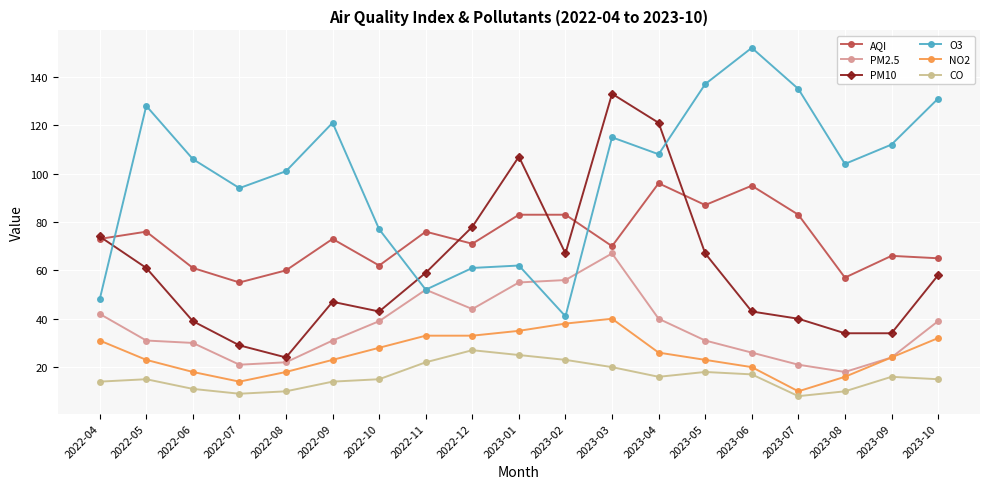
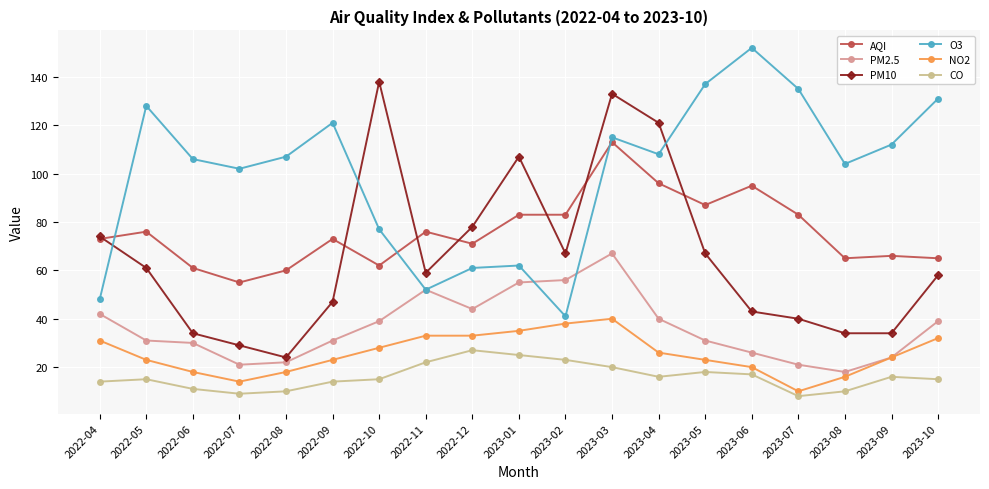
PM10, 2022-06: 39 -> 34
O3, 2022-07: 94 -> 102
O3, 2022-08: 101 -> 107
PM10, 2022-10: 43 -> 138
AQI, 2023-03: 70 -> 113
AQI, 2023-08: 57 -> 65
